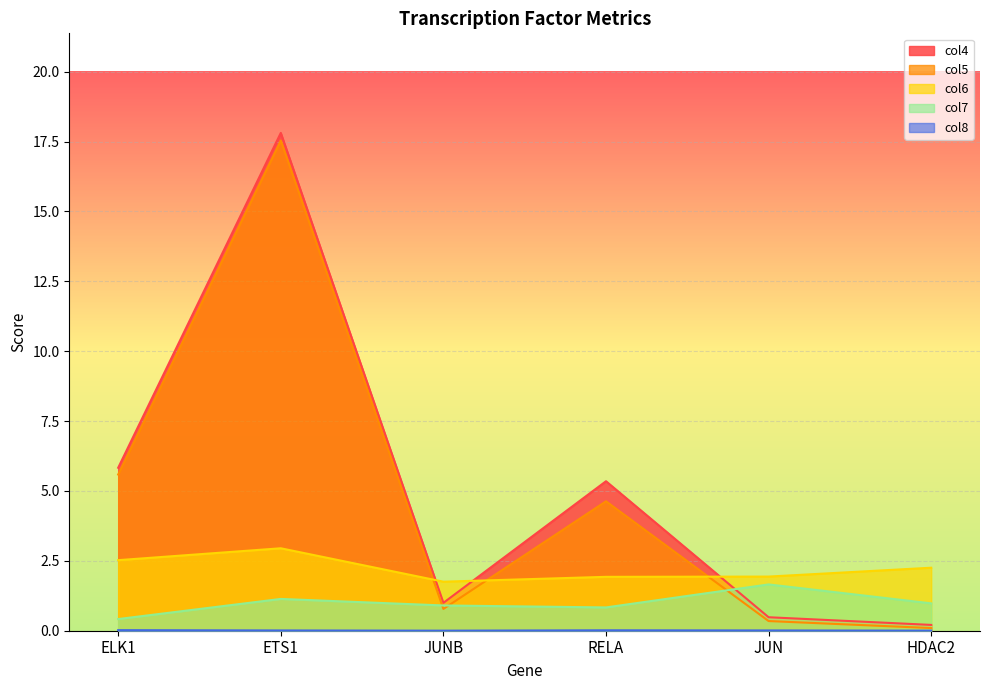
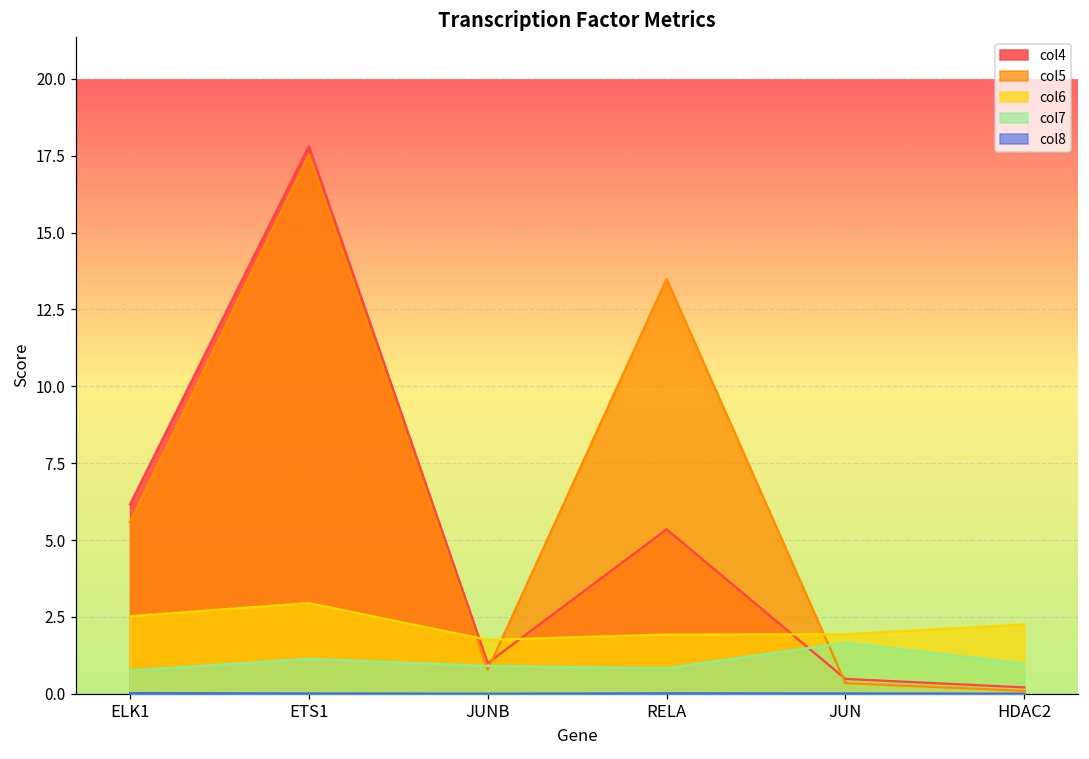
col4, ELK1: 5.8 -> 6.2
col7, ELK1: 0.4 -> 0.8
col5, RELA: 4.6 -> 13.5
